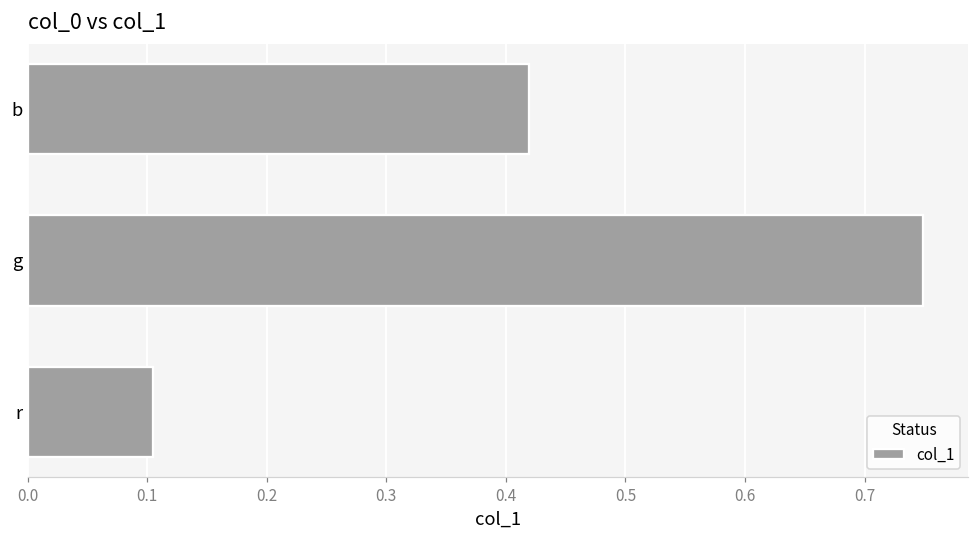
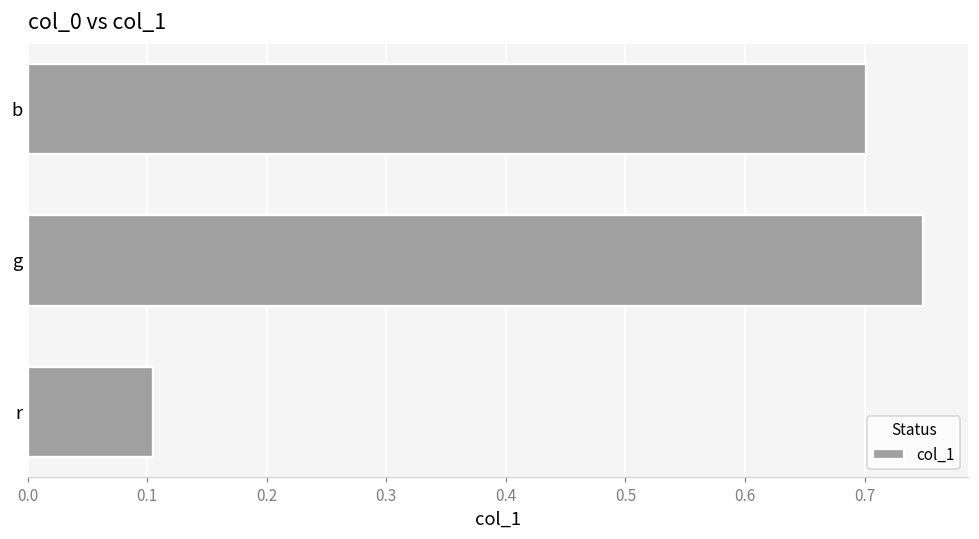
b: 0.420 -> 0.702
